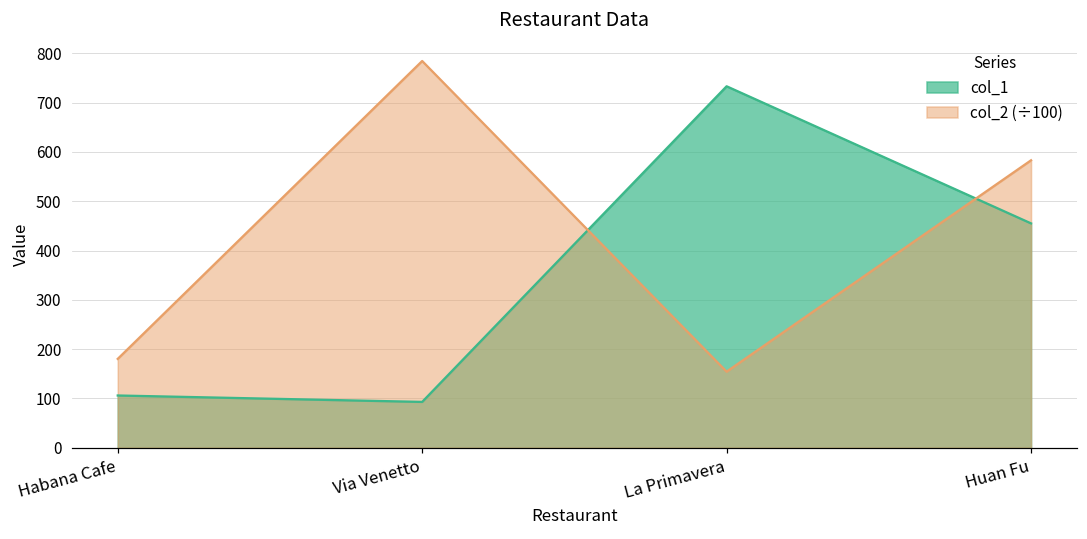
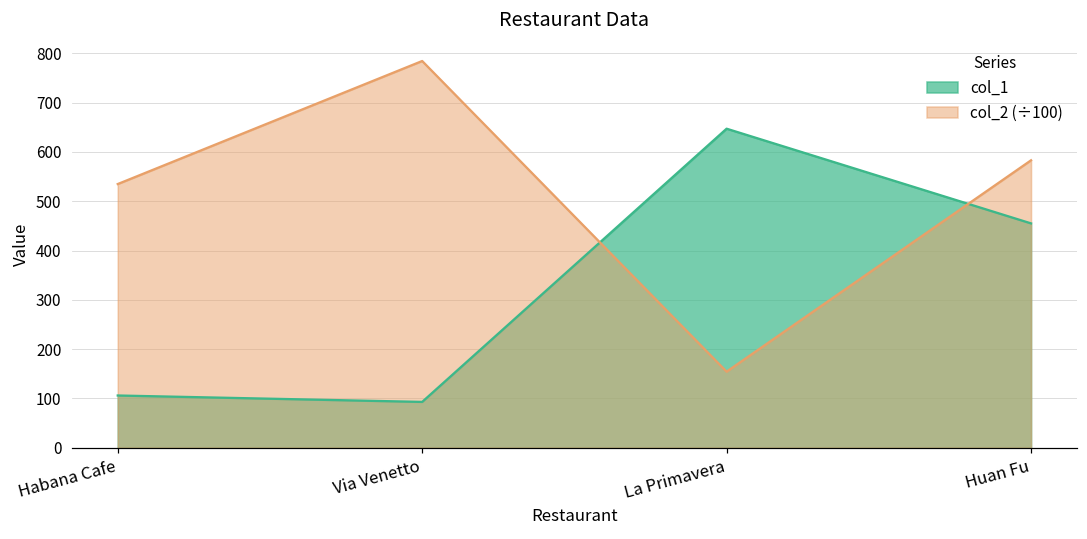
col_2 (÷100), Habana Cafe: 180 -> 530
col_1, La Primavera: 730 -> 650
